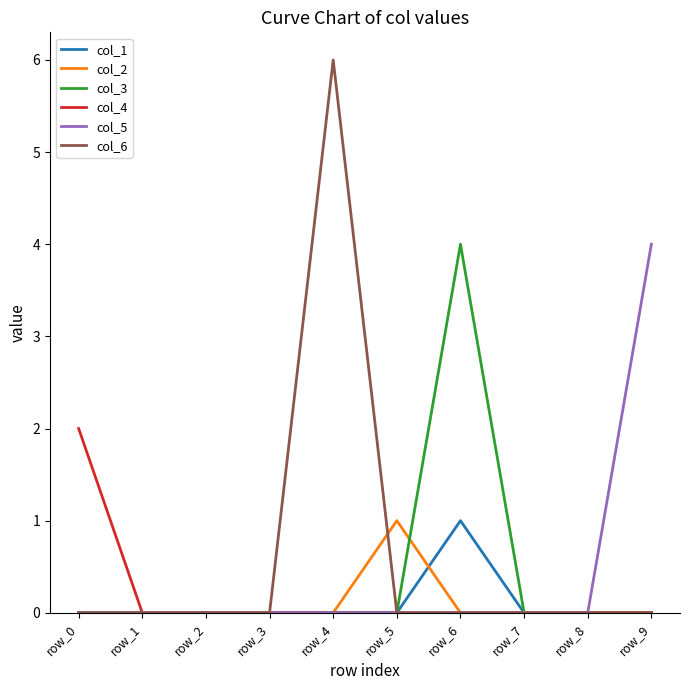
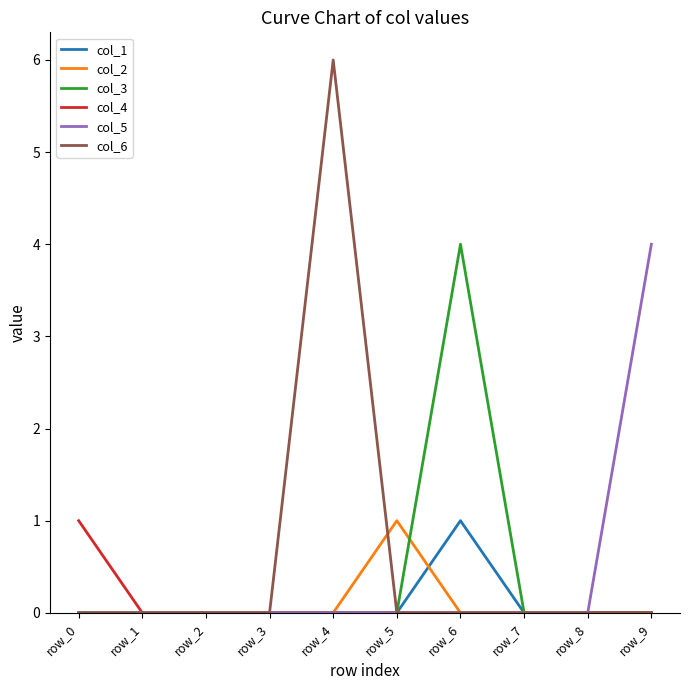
col_4, row_0: 2 -> 1
